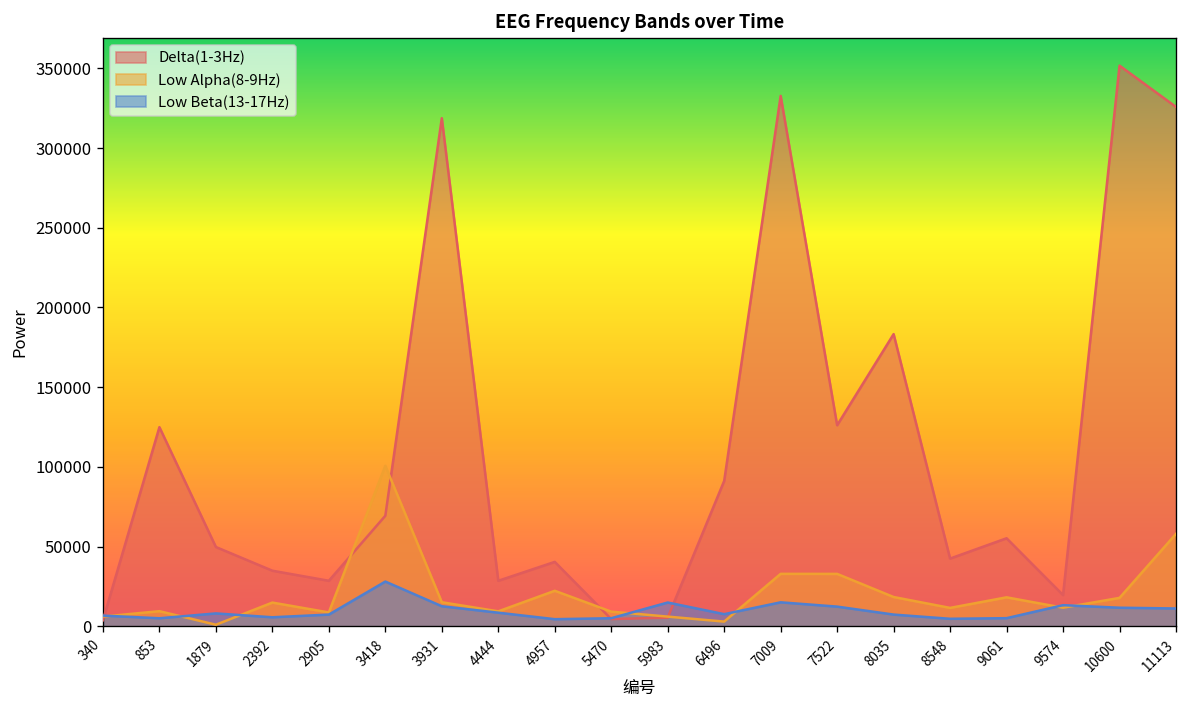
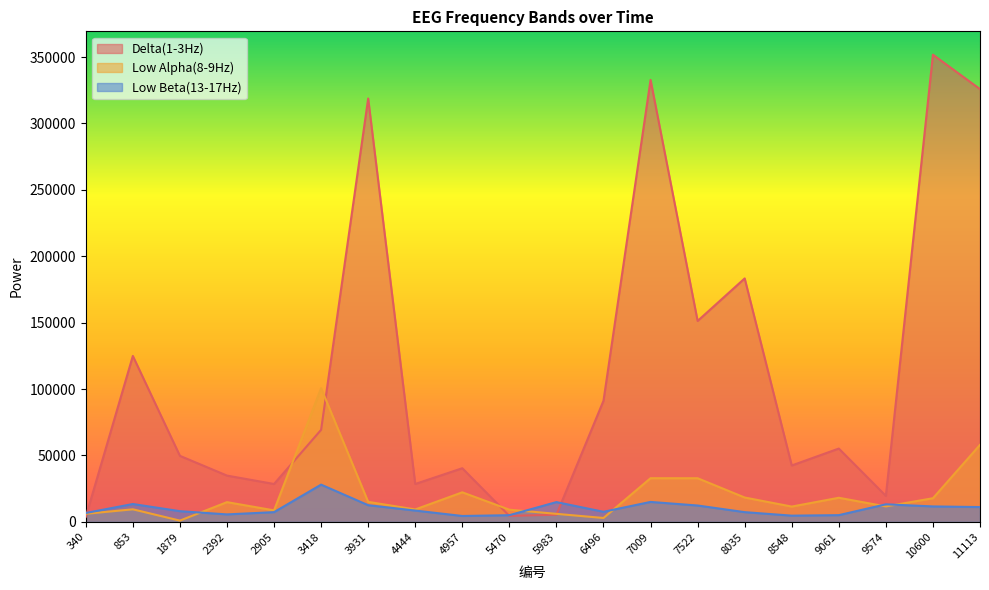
Low Beta(13-17Hz), 853: 5000 -> 13000
Delta(1-3Hz), 7522: 126000 -> 151000
